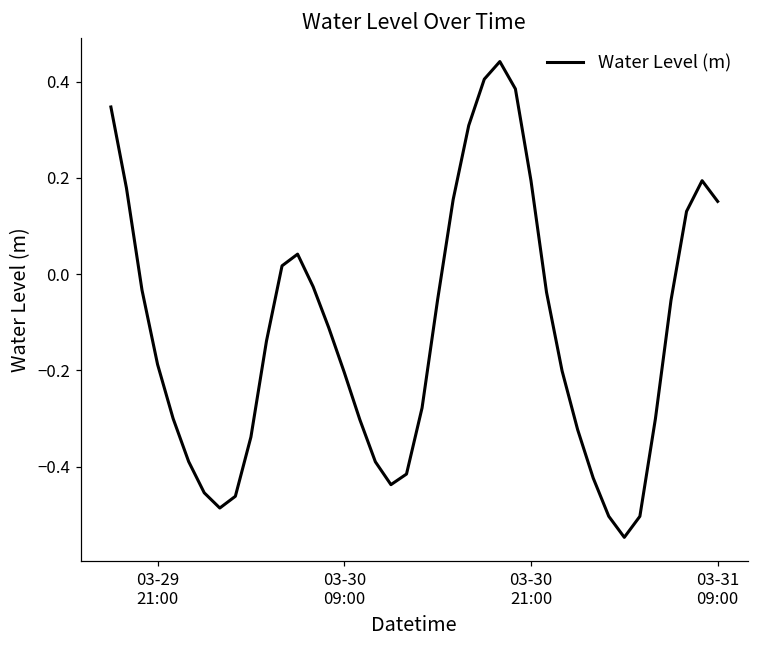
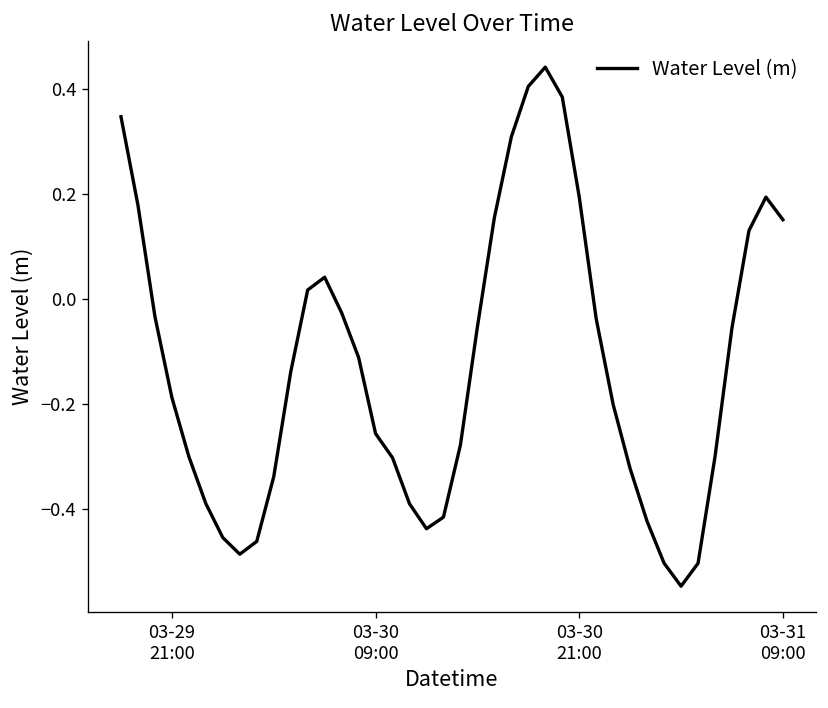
03-30 09:00: -0.20 -> -0.26
